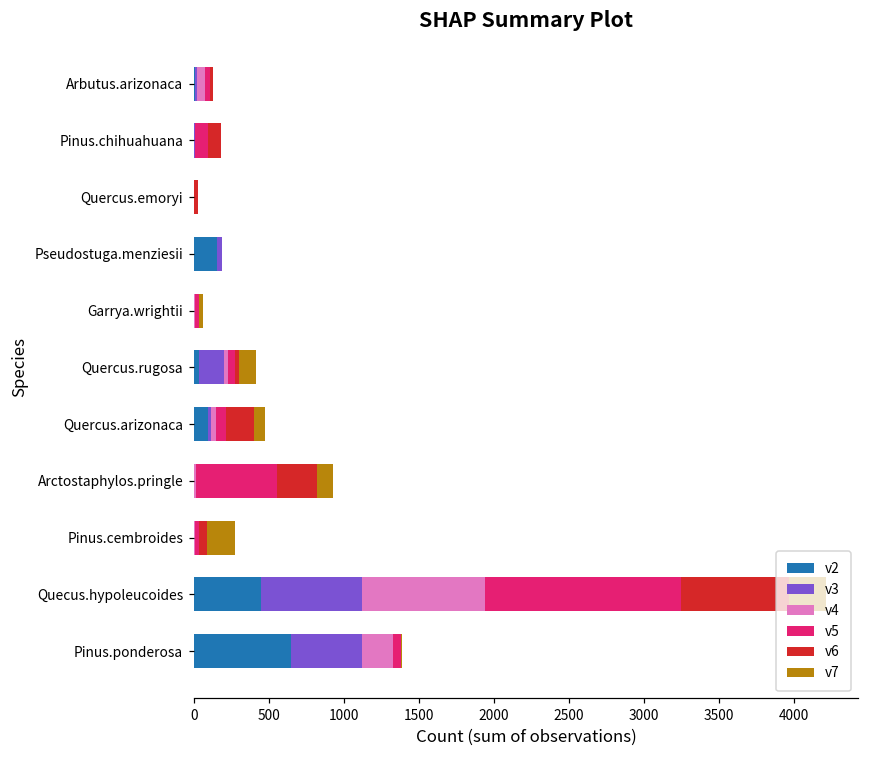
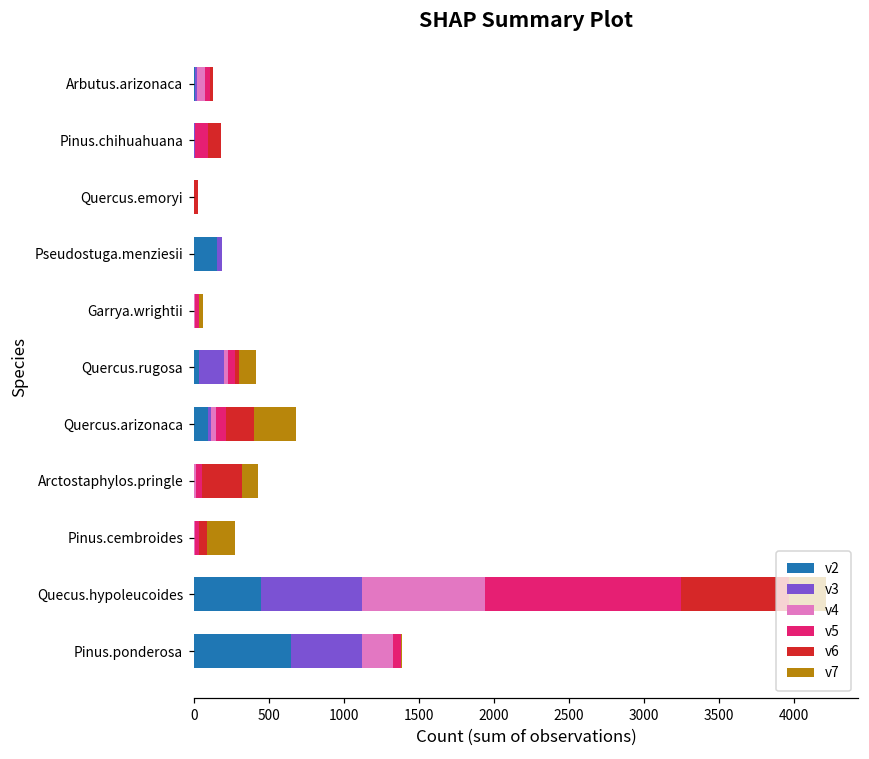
v7, Quercus.arizonaca: 70 -> 280
v5, Arctostaphylos.pringle: 540 -> 40
